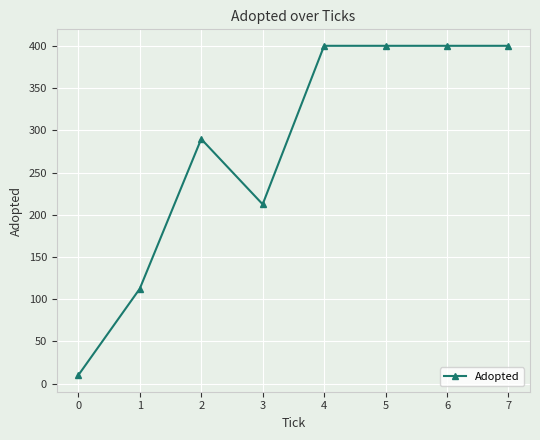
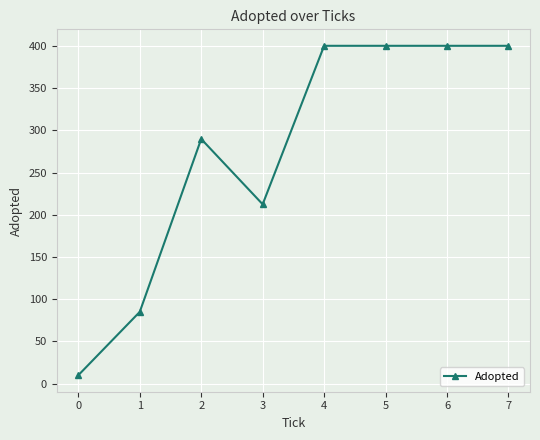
1: 110 -> 90
